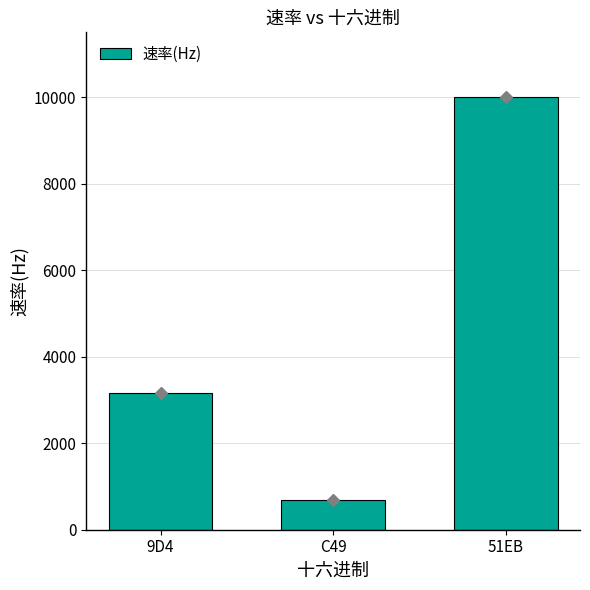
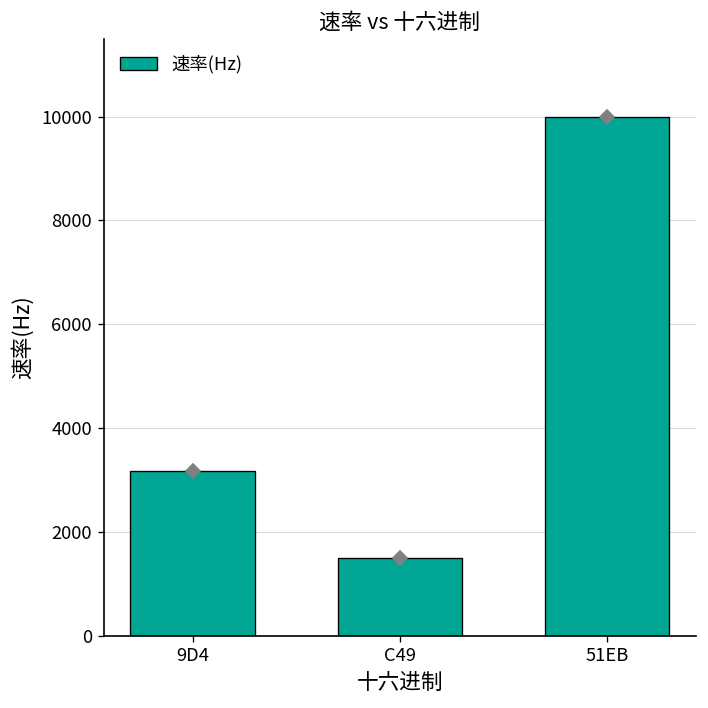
速率(Hz), C49: 700 -> 1500
